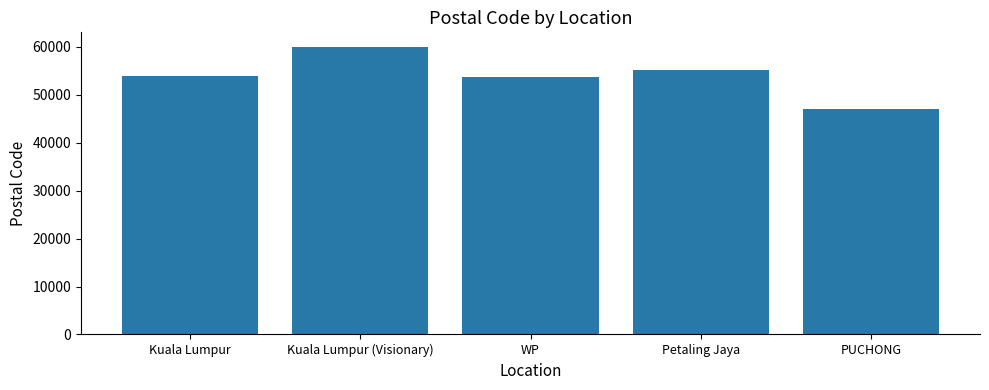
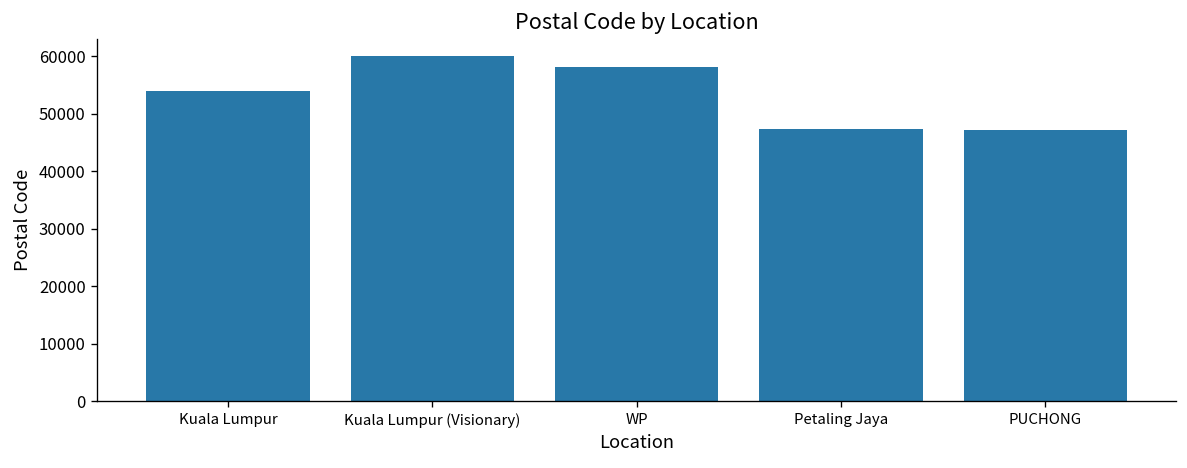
WP: 54000 -> 58000
Petaling Jaya: 55000 -> 47000
